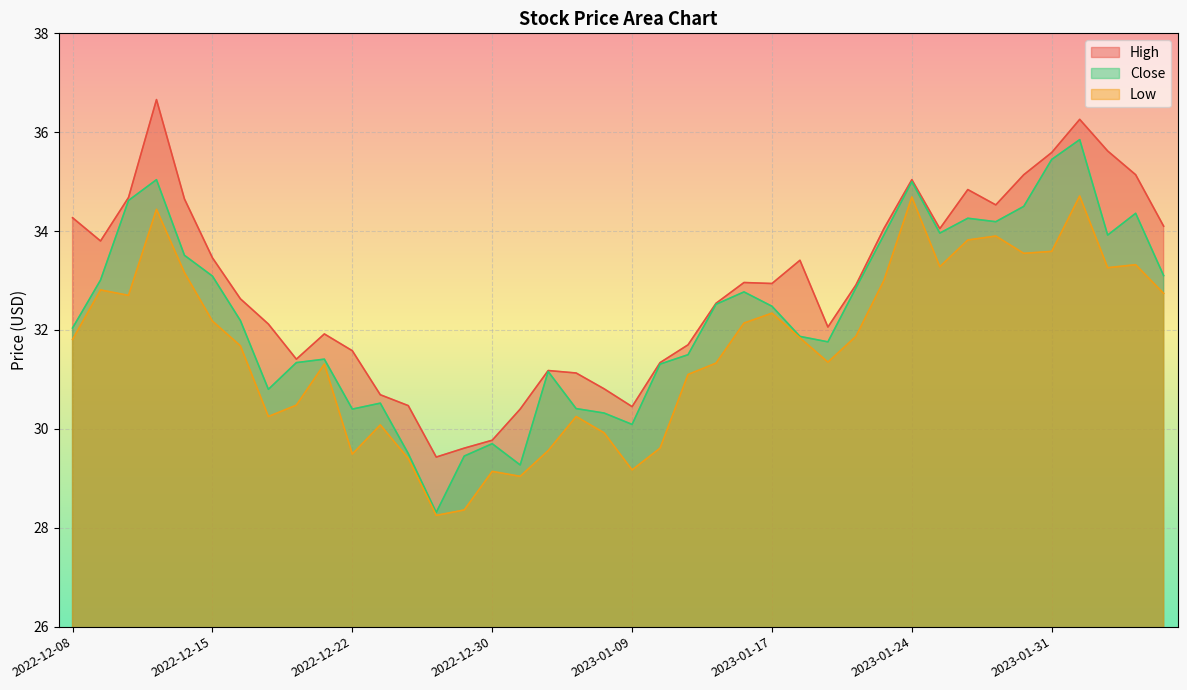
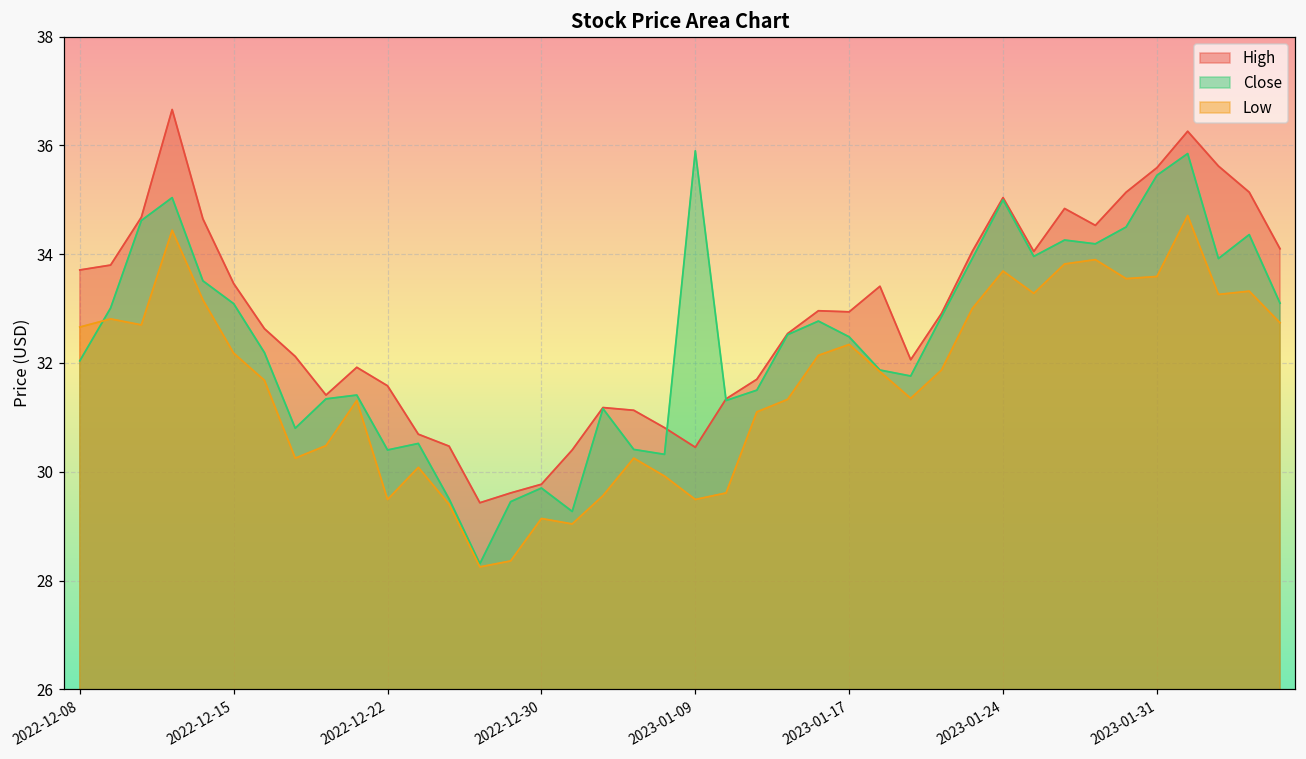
High, 2022-12-08: 34.3 -> 33.7
Low, 2022-12-08: 31.8 -> 32.7
Close, 2023-01-09: 30.1 -> 35.9
Low, 2023-01-09: 29.2 -> 29.5
Low, 2023-01-24: 34.7 -> 33.7
